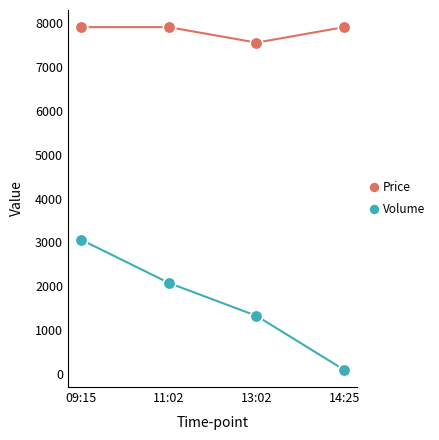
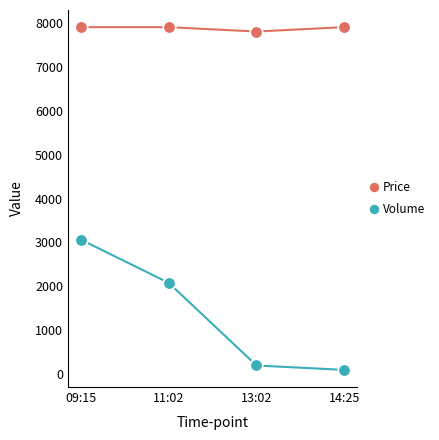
Price, 13:02: 7500 -> 7800
Volume, 13:02: 1300 -> 200
